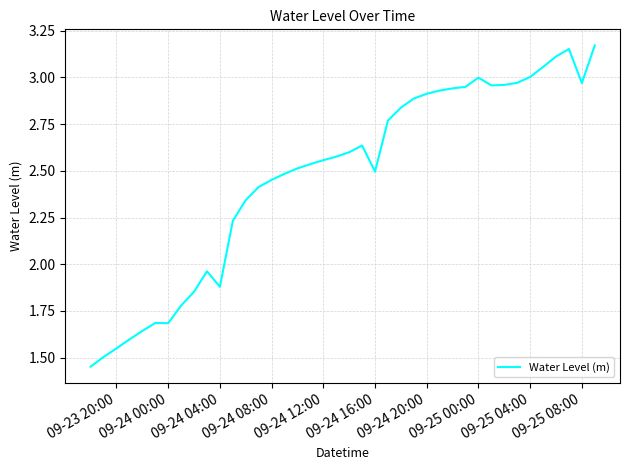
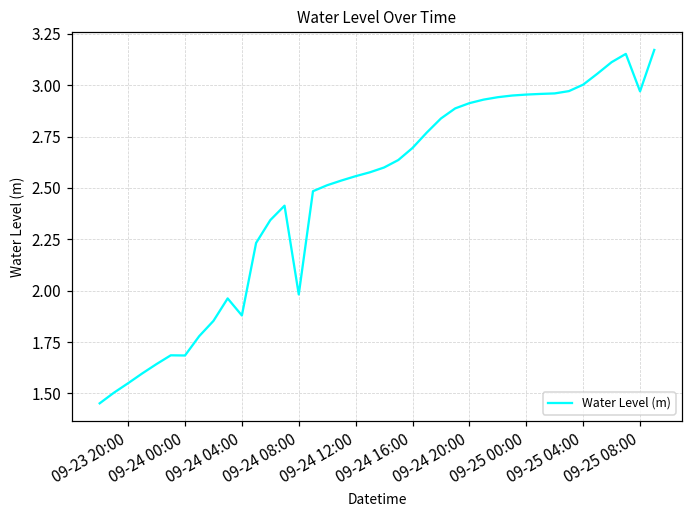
09-24 08:00: 2.45 -> 1.98
09-24 16:00: 2.50 -> 2.69
09-25 00:00: 3.00 -> 2.95
